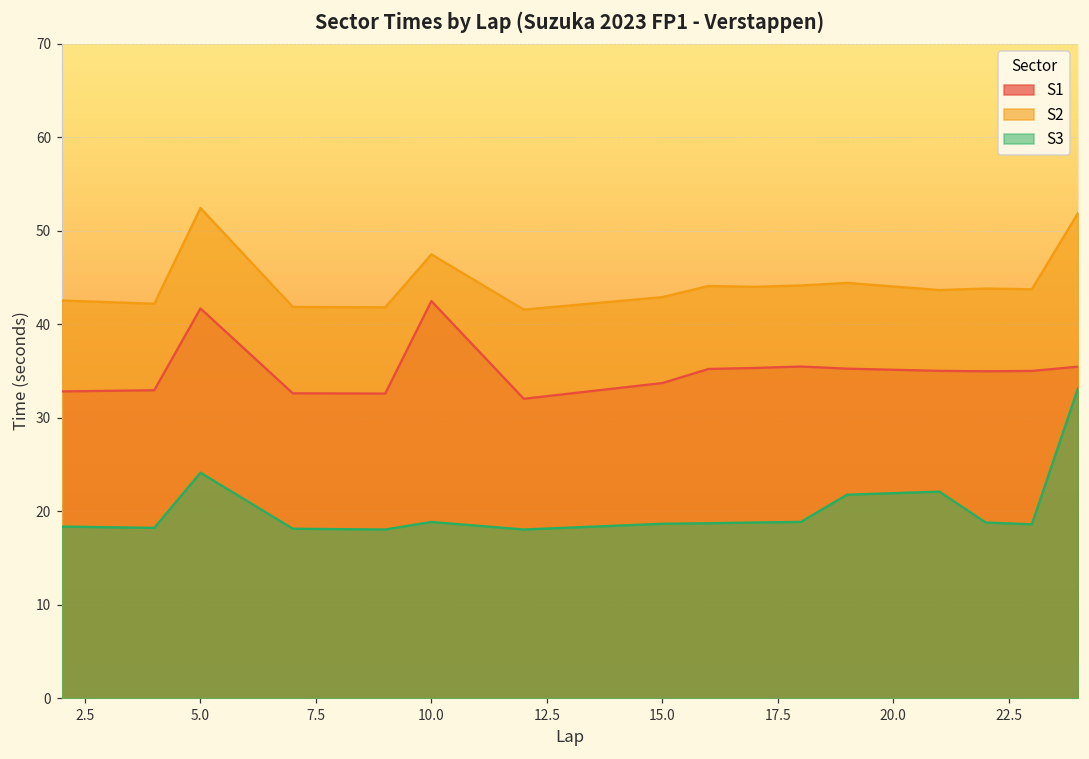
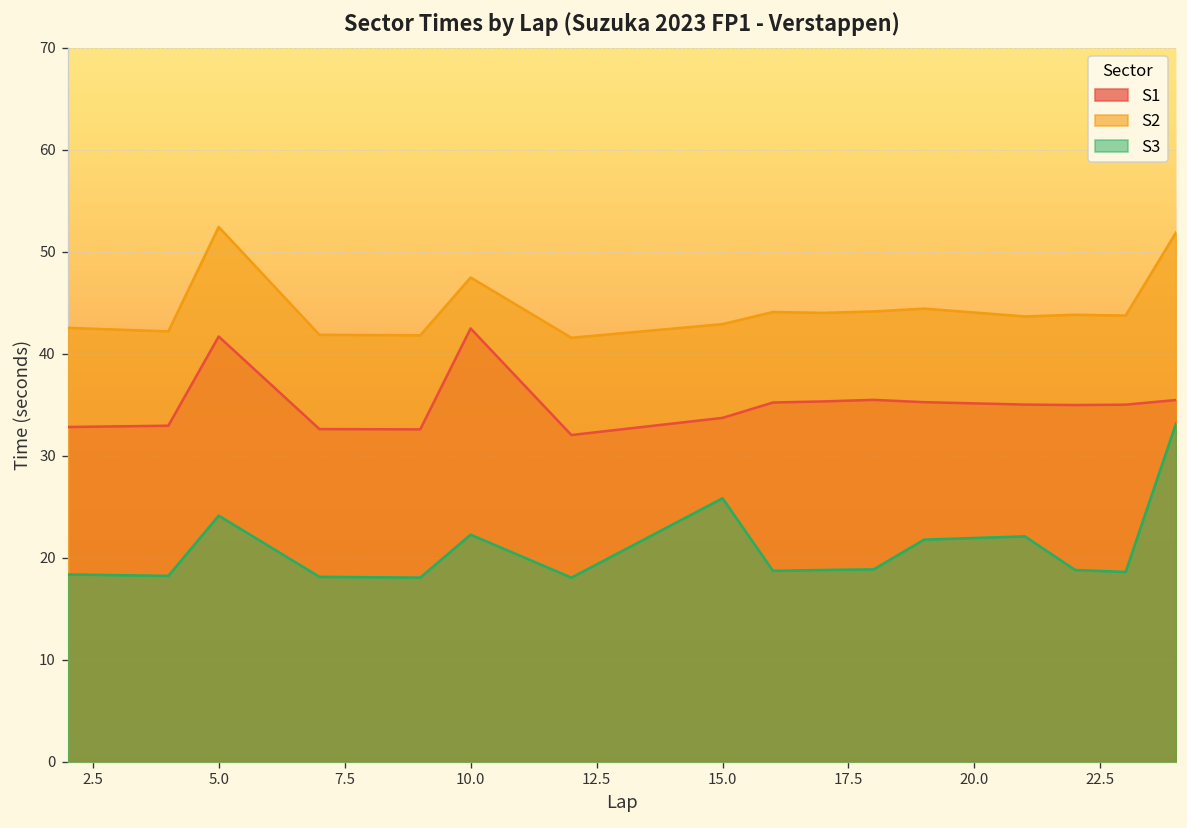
S3, 10.0: 19 -> 22
S3, 15.0: 19 -> 26
